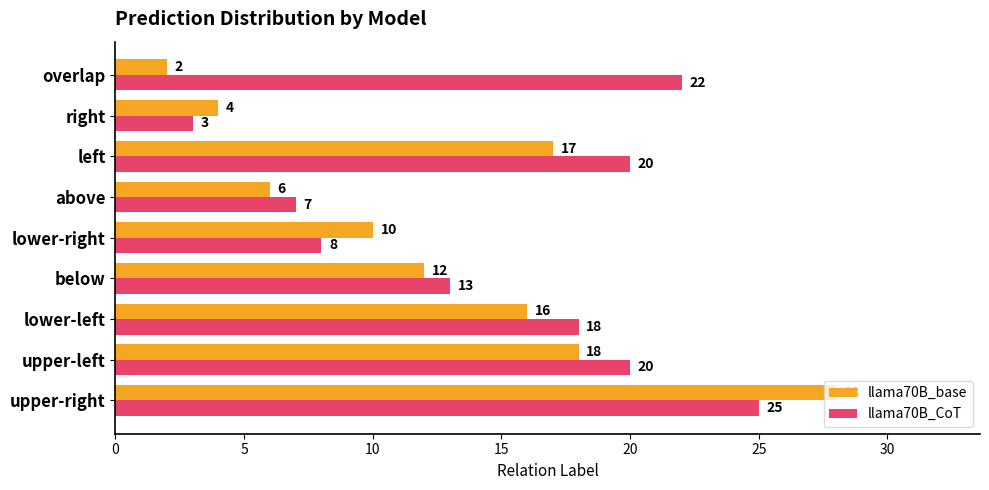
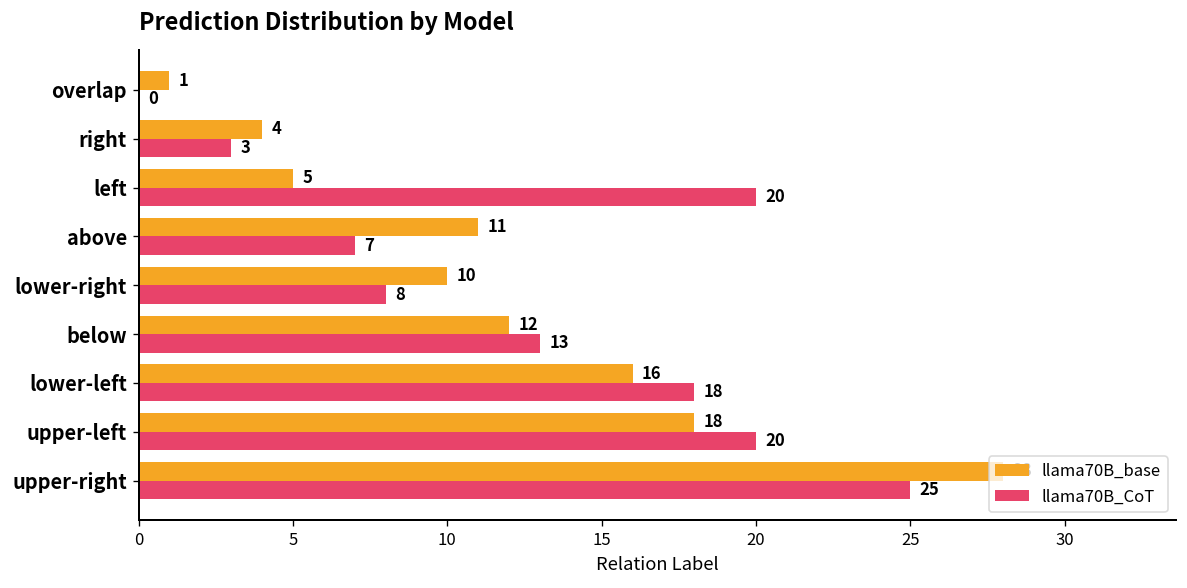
llama70B_base, overlap: 2 -> 1
llama70B_CoT, overlap: 22 -> 0
llama70B_base, left: 17 -> 5
llama70B_base, above: 6 -> 11
